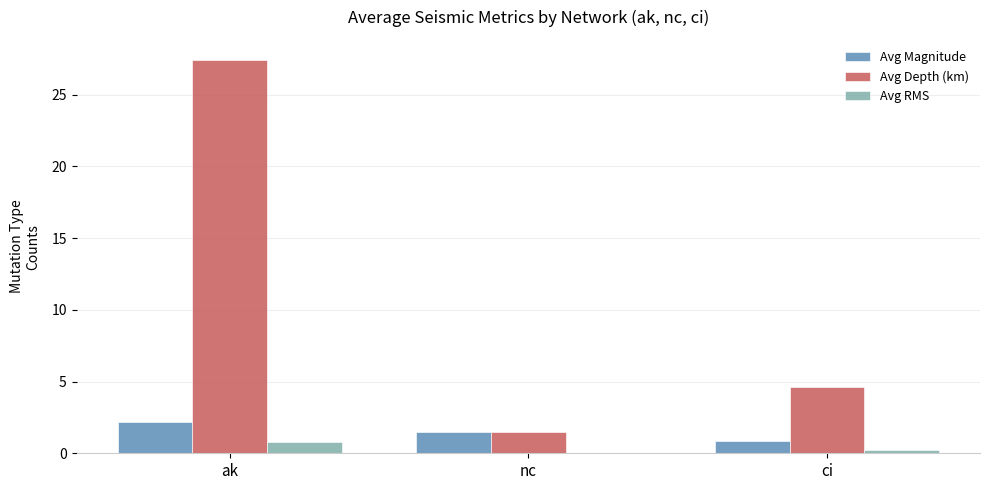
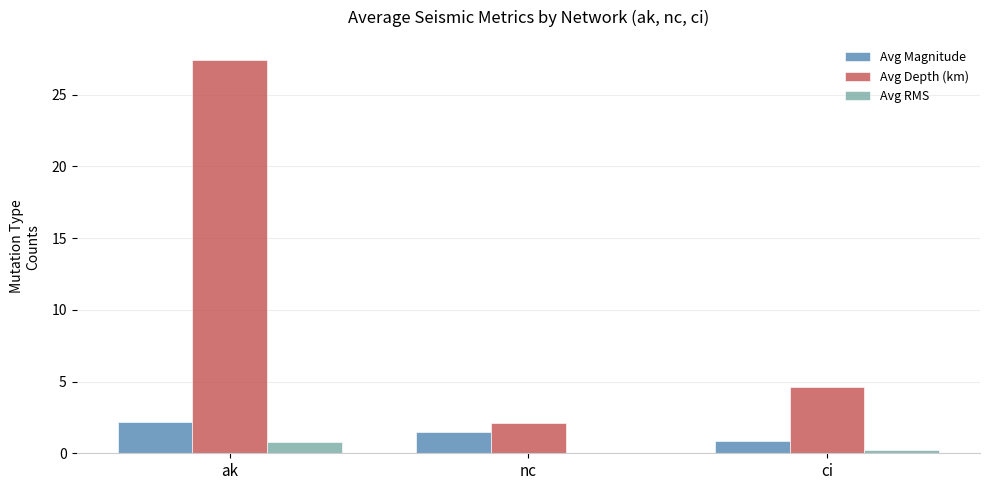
Avg Depth (km), nc: 1.5 -> 2.1
